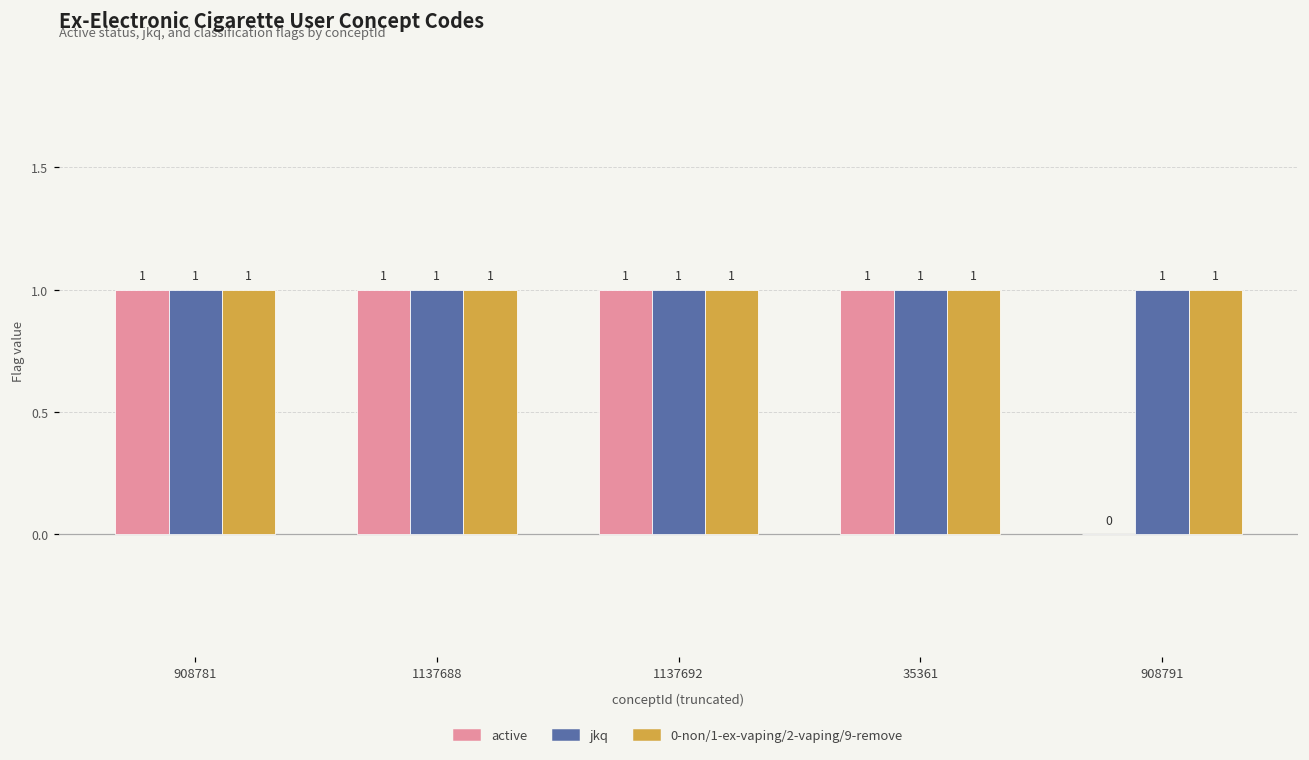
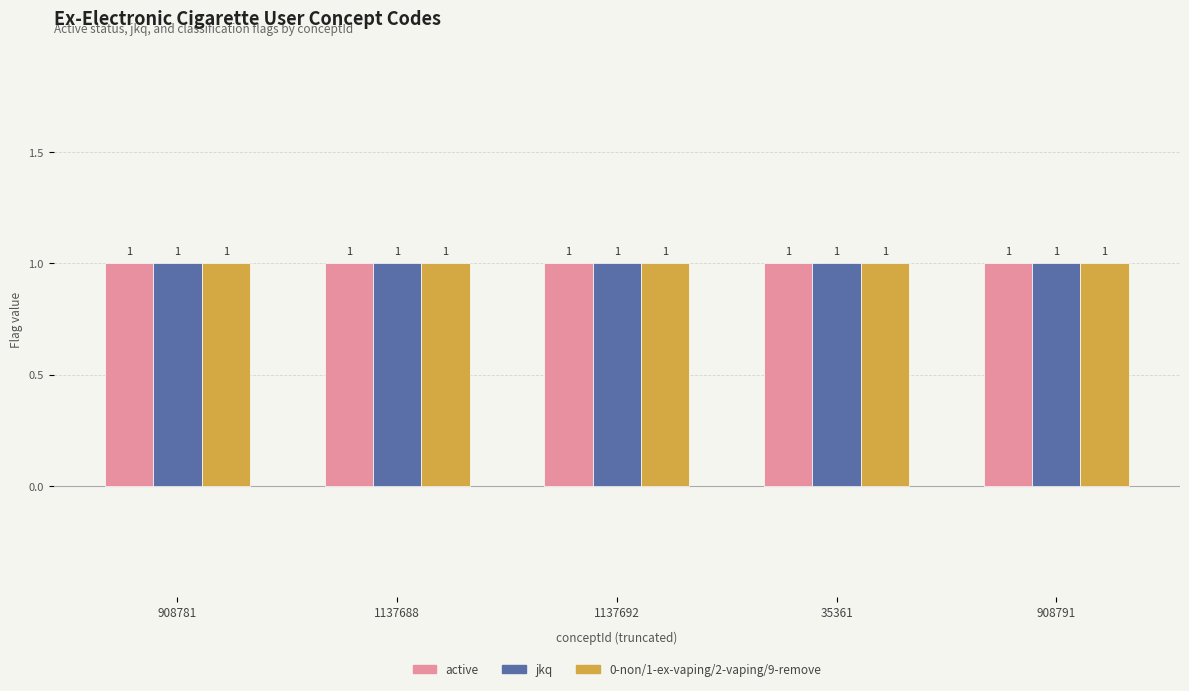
active, 908791: 0 -> 1
